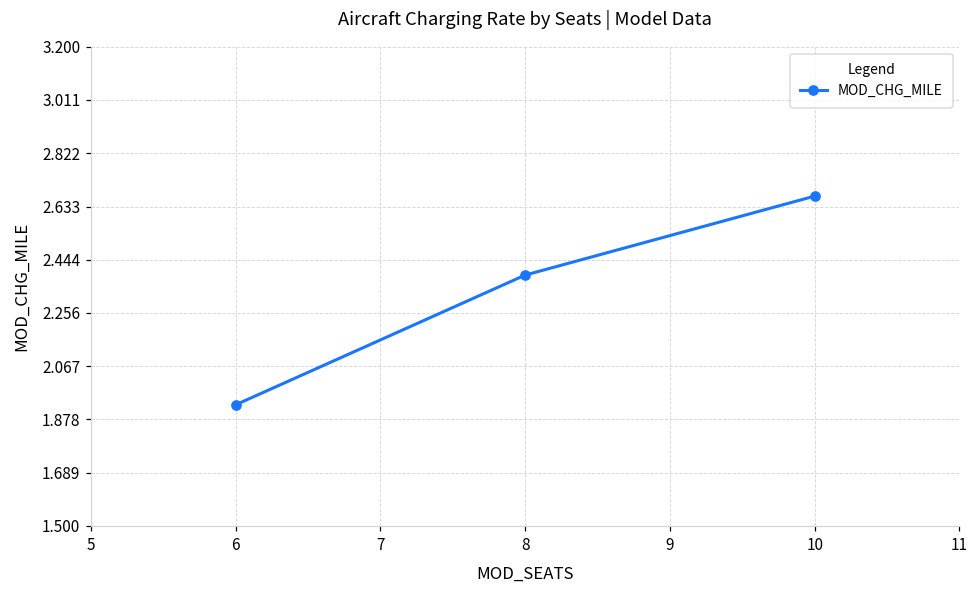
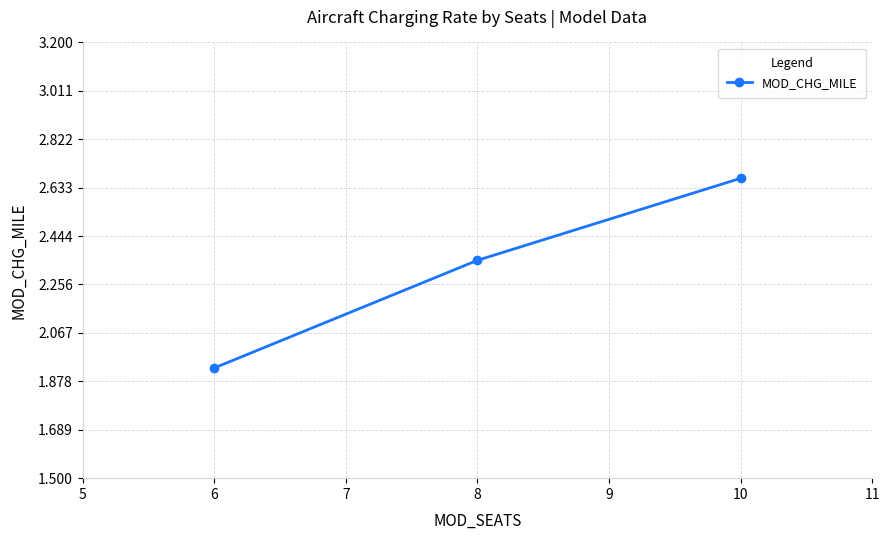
8: 2.39 -> 2.35
